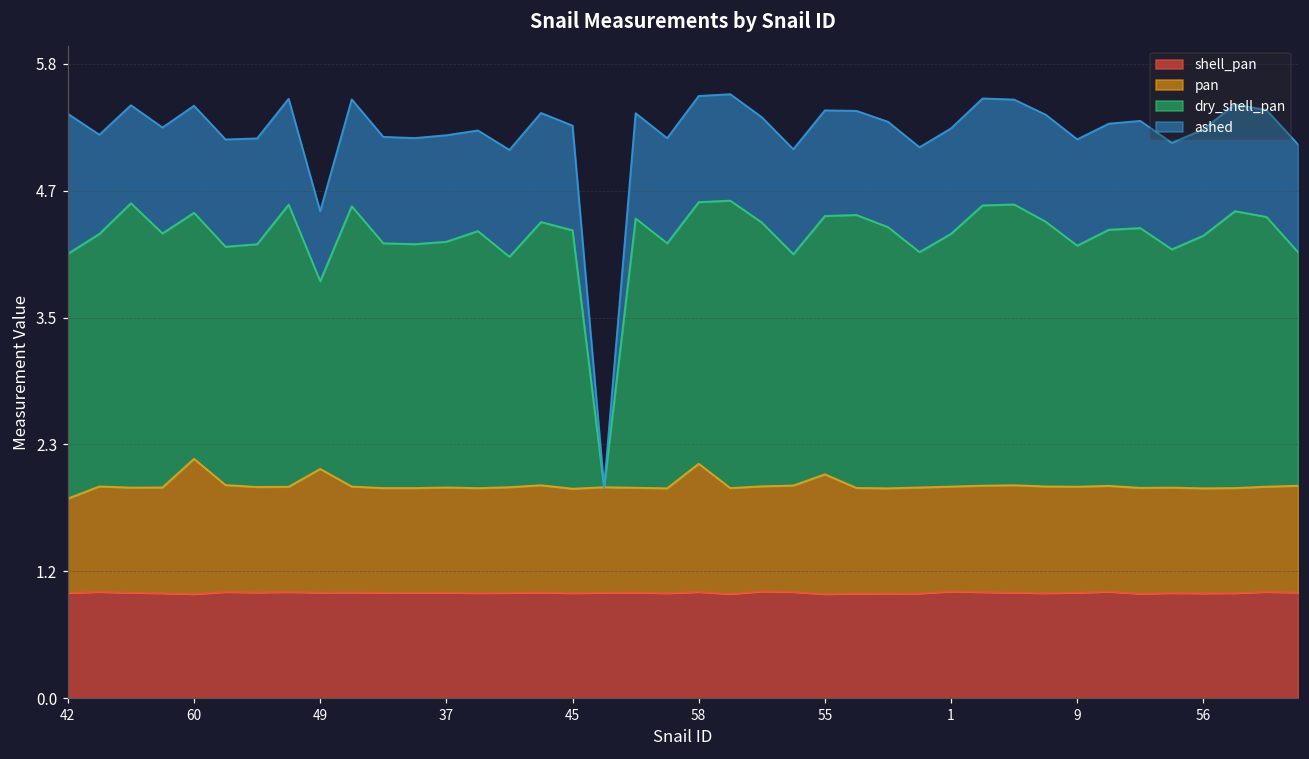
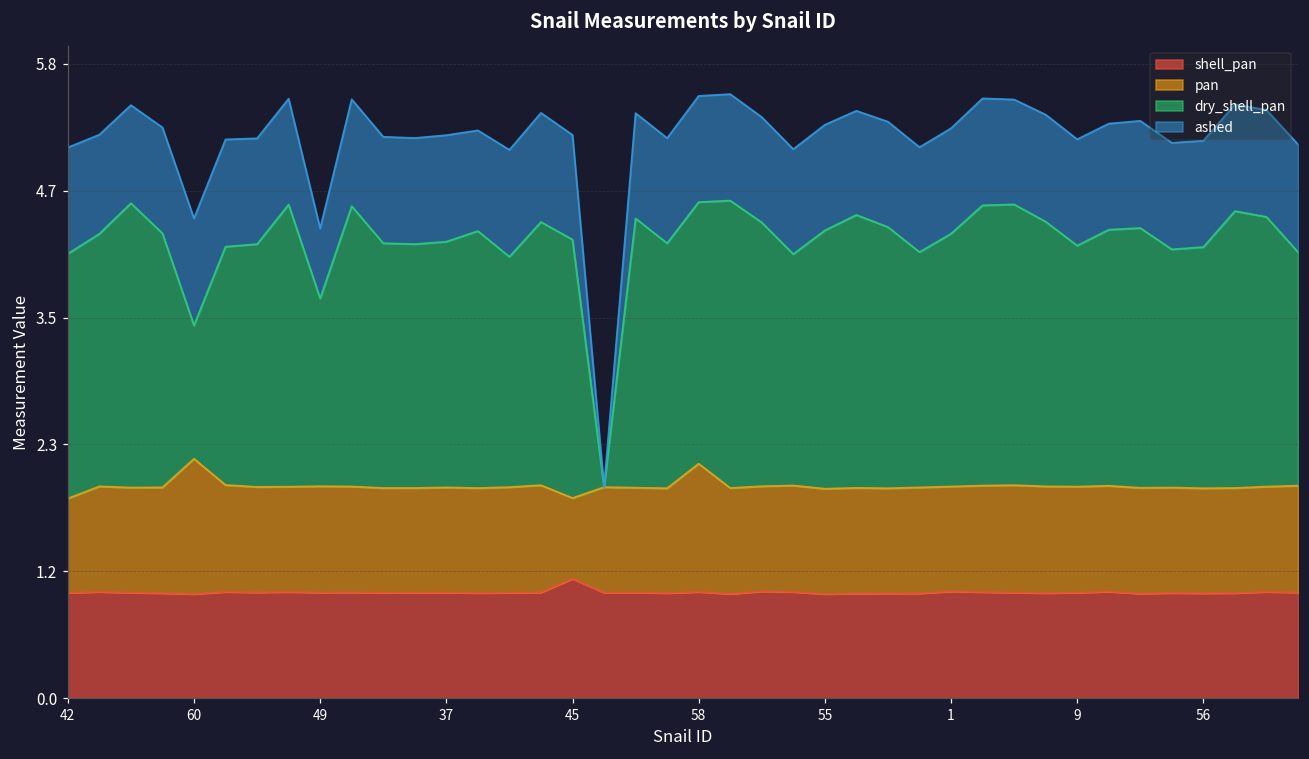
ashed, 42: 1.3 -> 1.0
dry_shell_pan, 60: 2.3 -> 1.2
pan, 49: 1.1 -> 1.0
shell_pan, 45: 1.0 -> 1.1
pan, 45: 1.0 -> 0.7
pan, 55: 1.1 -> 1.0
dry_shell_pan, 56: 2.3 -> 2.2
